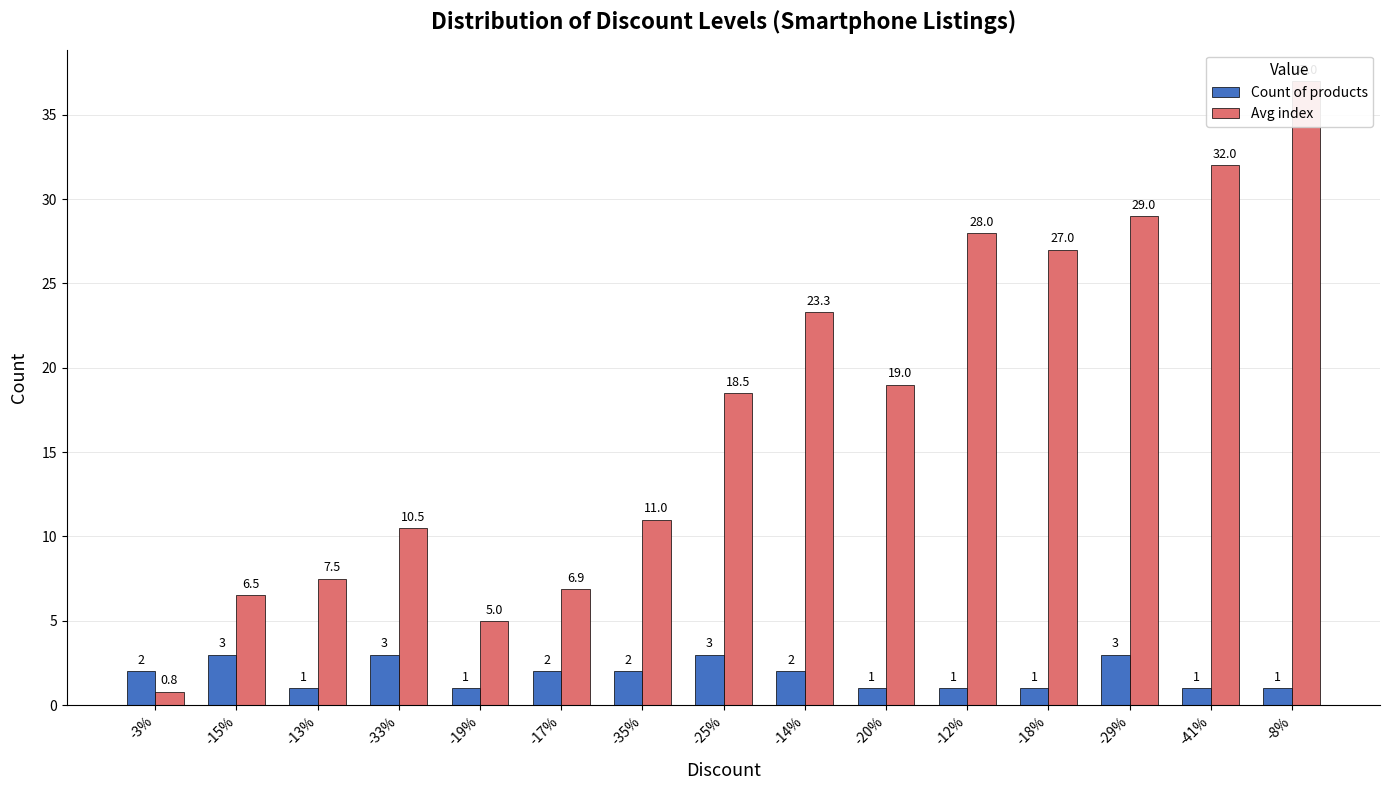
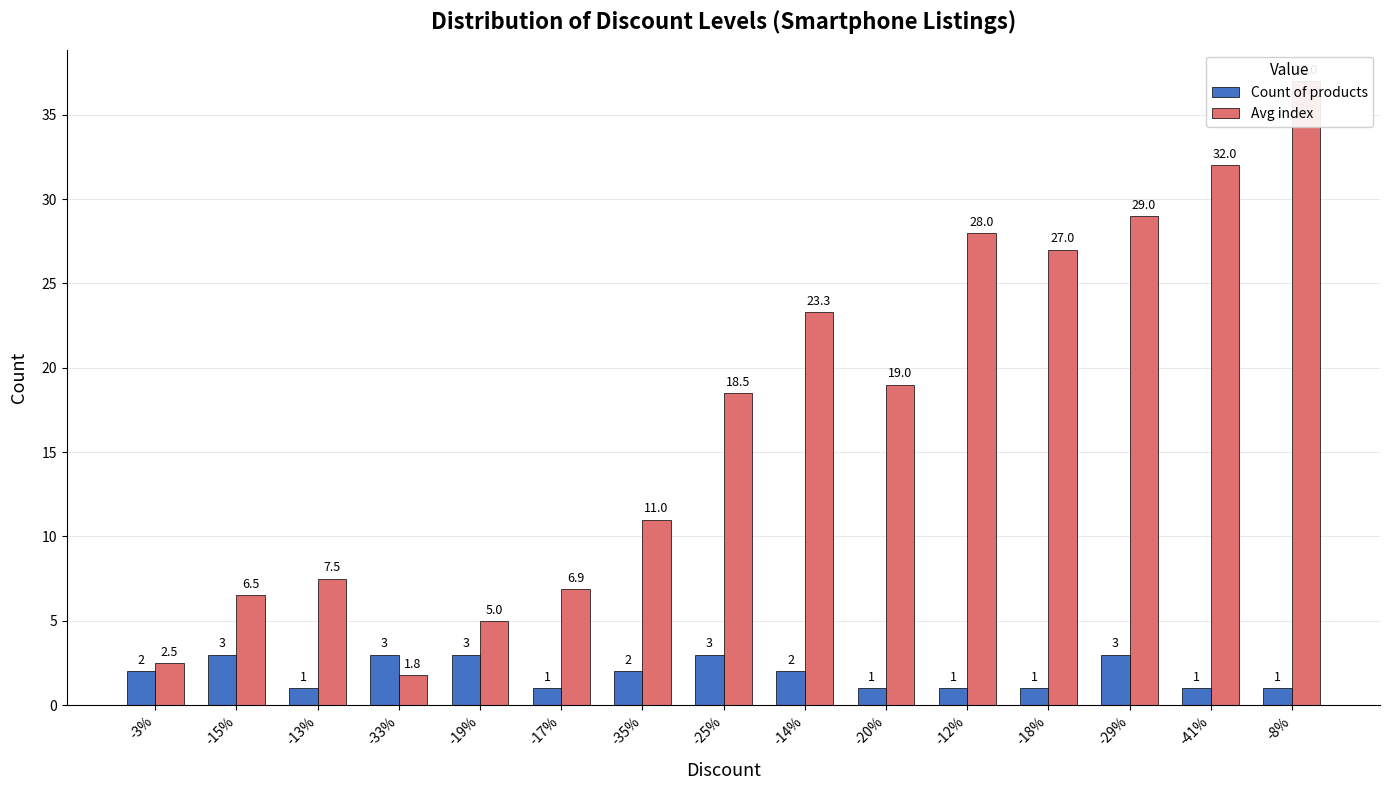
Avg index, -3%: 0.8 -> 2.5
Avg index, -33%: 10.5 -> 1.8
Count of products, -19%: 1 -> 3
Count of products, -17%: 2 -> 1
